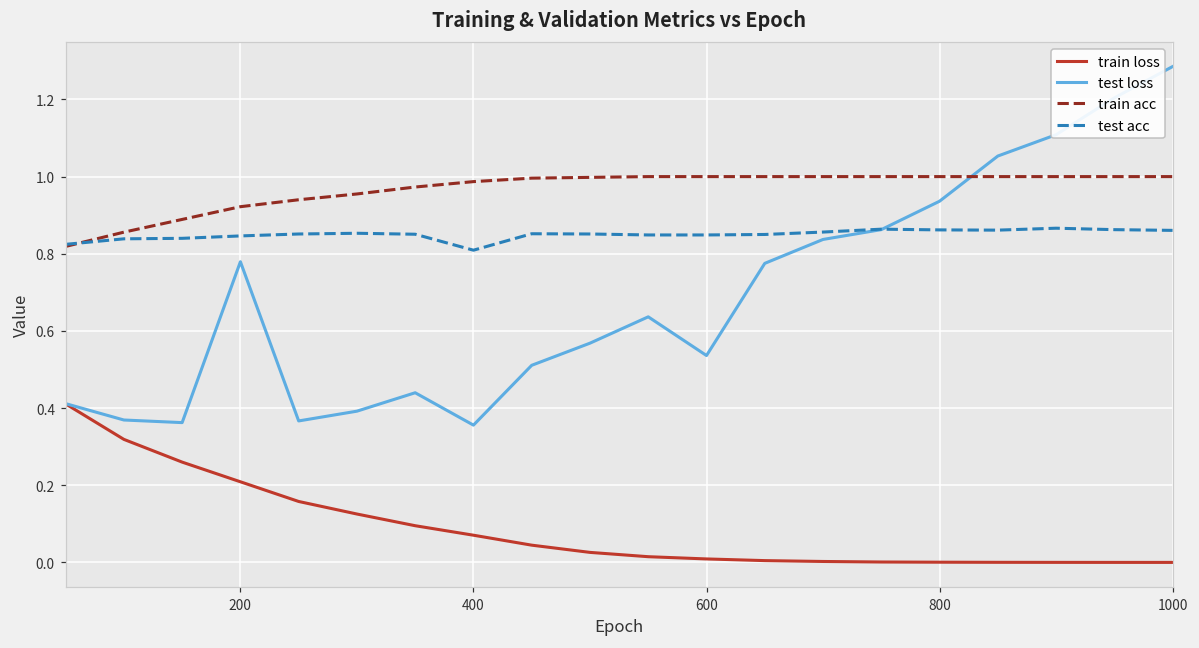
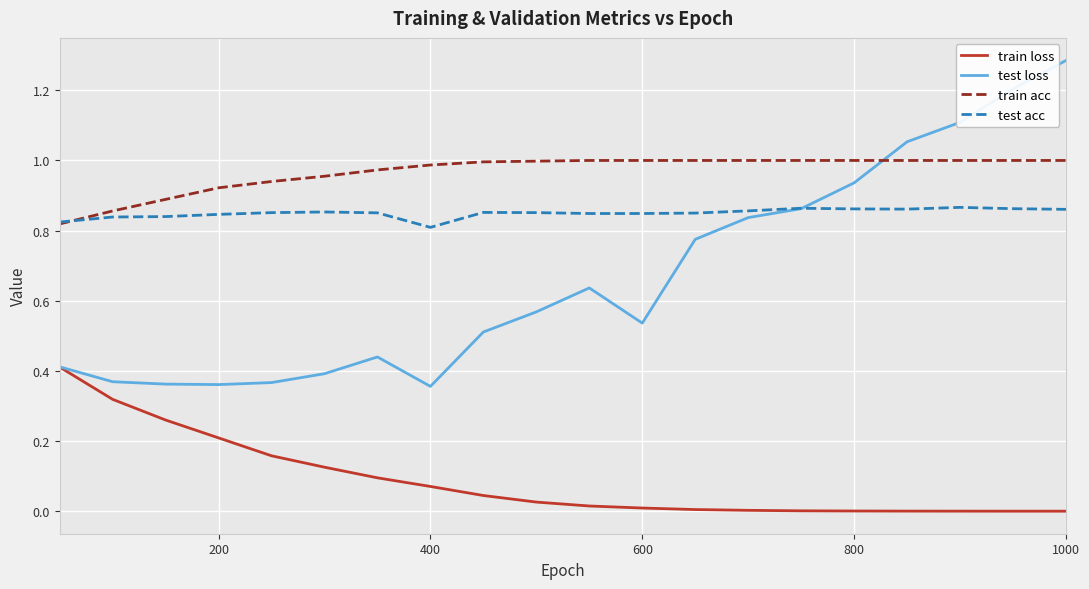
test loss, 200: 0.78 -> 0.36
